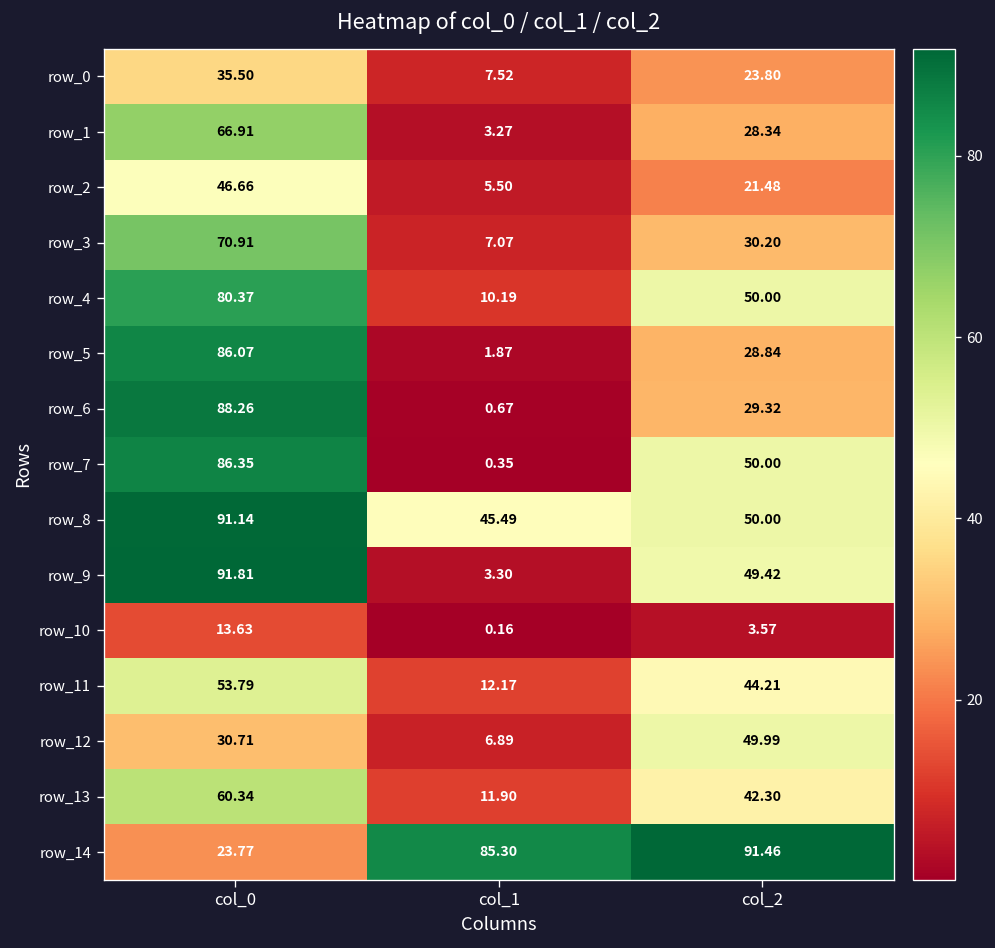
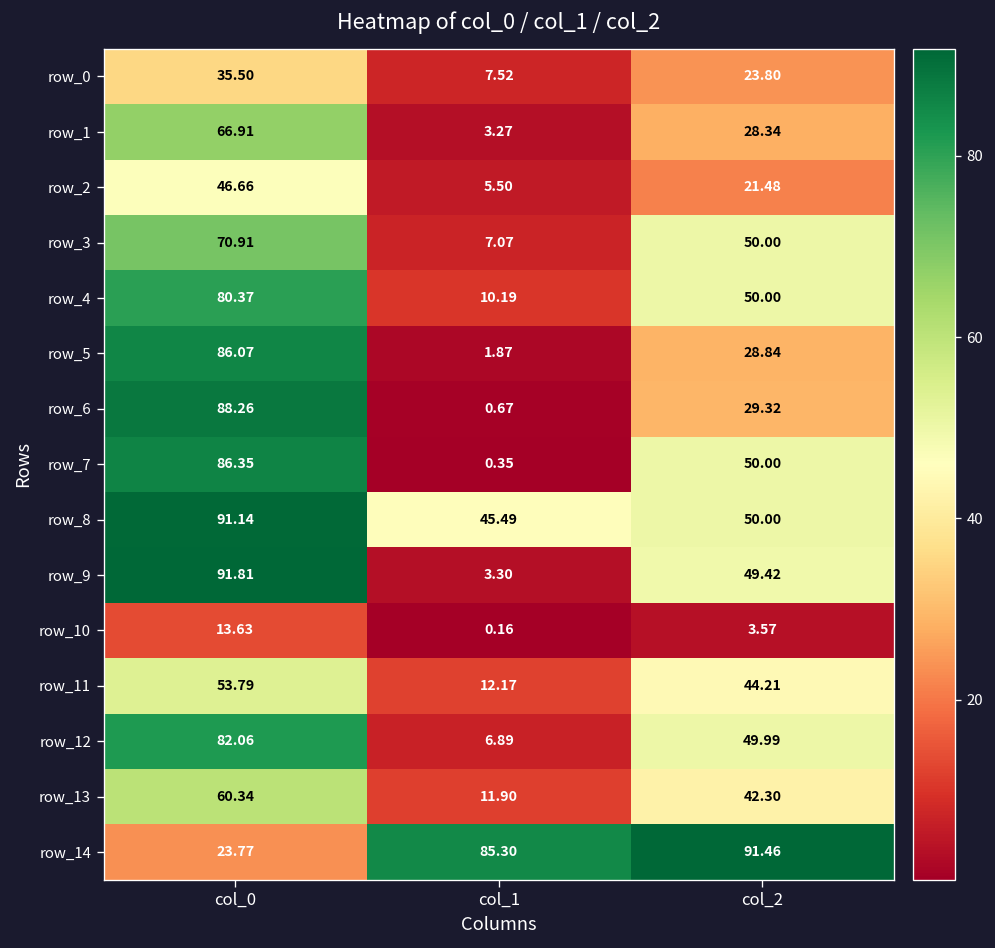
row_3, col_2: 30.20 -> 50.00
row_12, col_0: 30.71 -> 82.06
